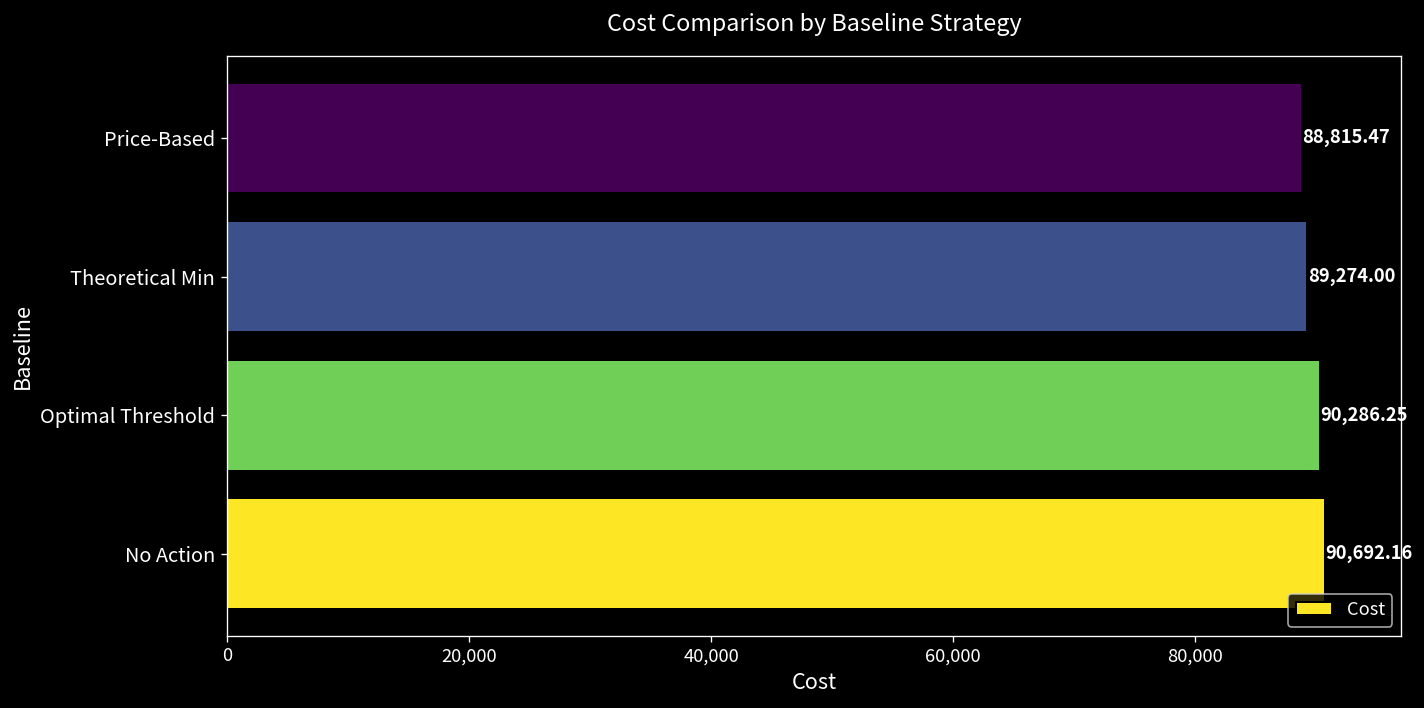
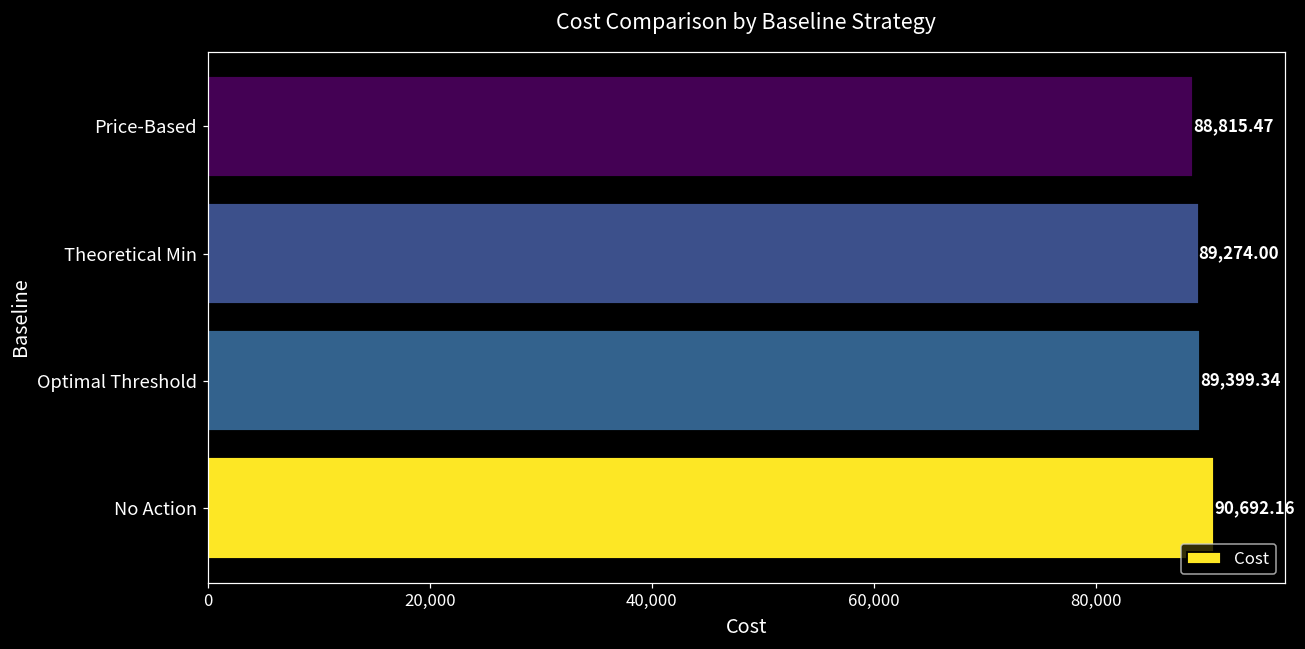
Optimal Threshold: 90,286.25 -> 89,399.34
